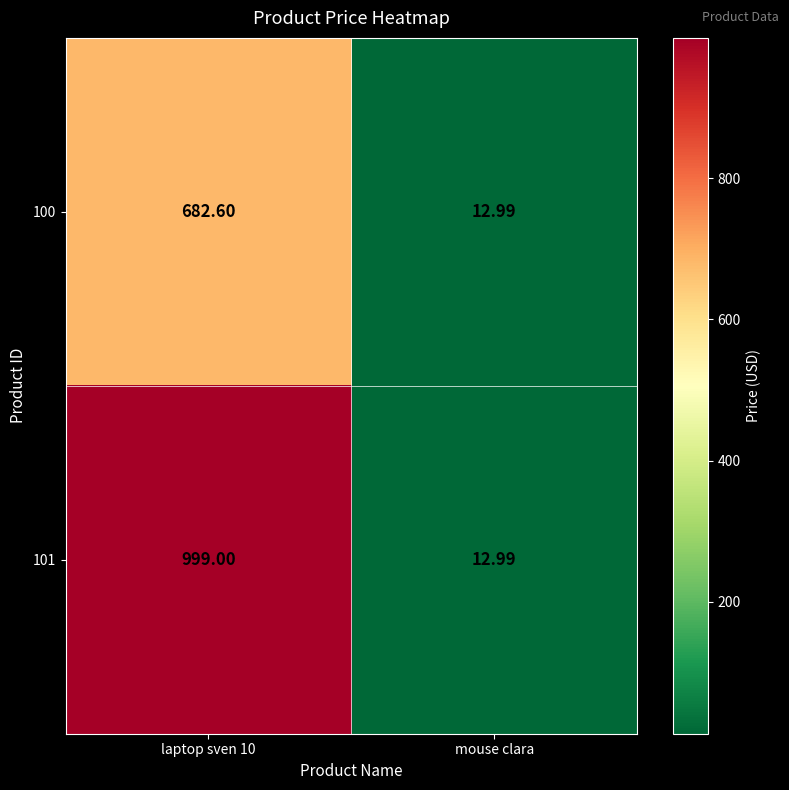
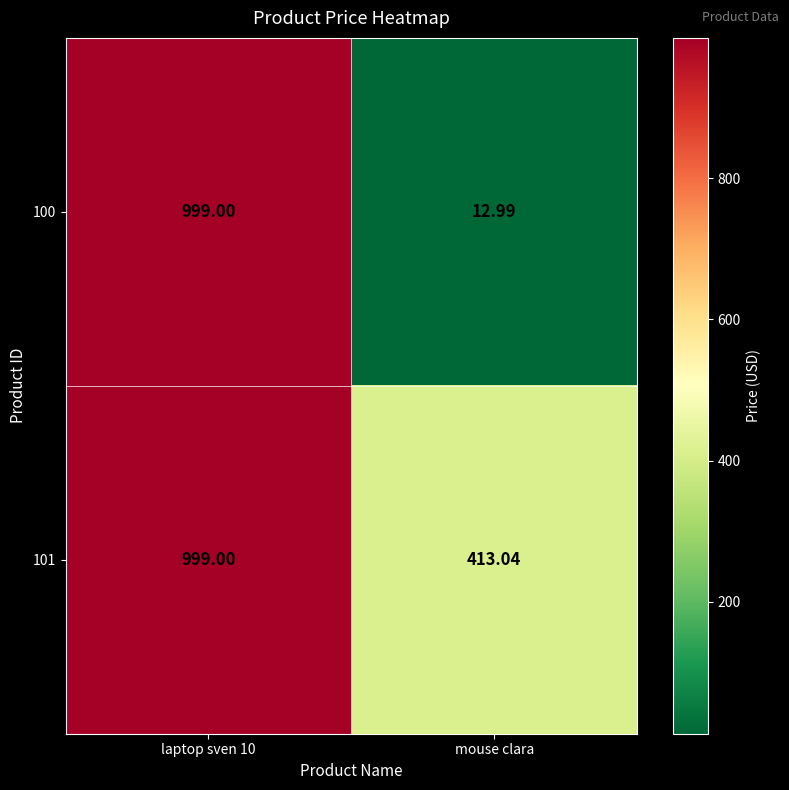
100, laptop sven 10: 682.60 -> 999.00
101, mouse clara: 12.99 -> 413.04
